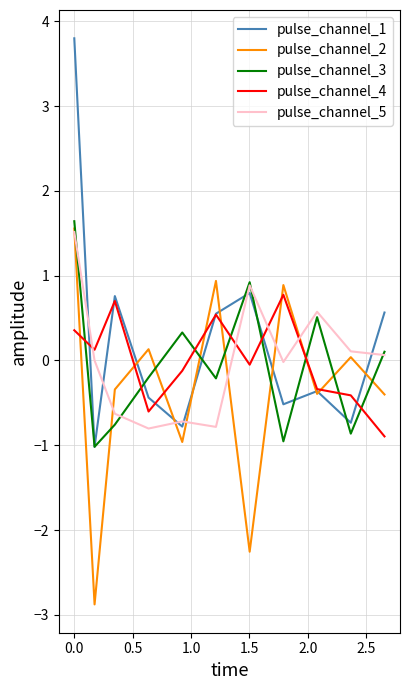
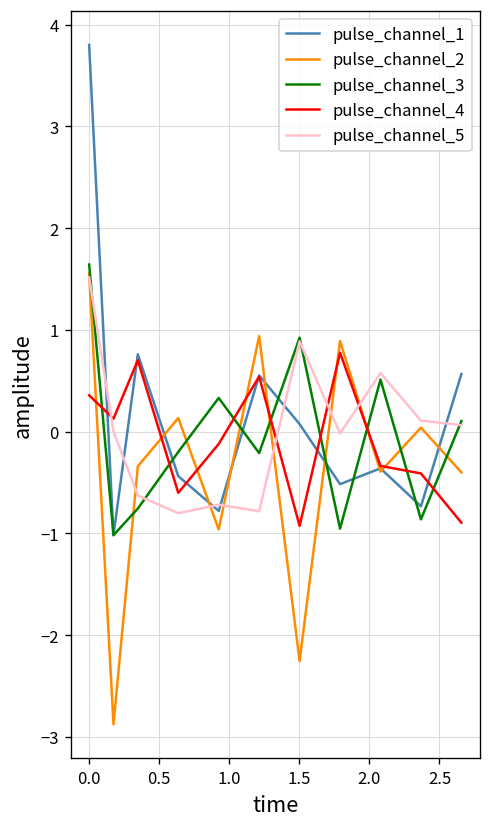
pulse_channel_1, 1.5: 0.8 -> 0.1
pulse_channel_4, 1.5: 0.0 -> -0.9
